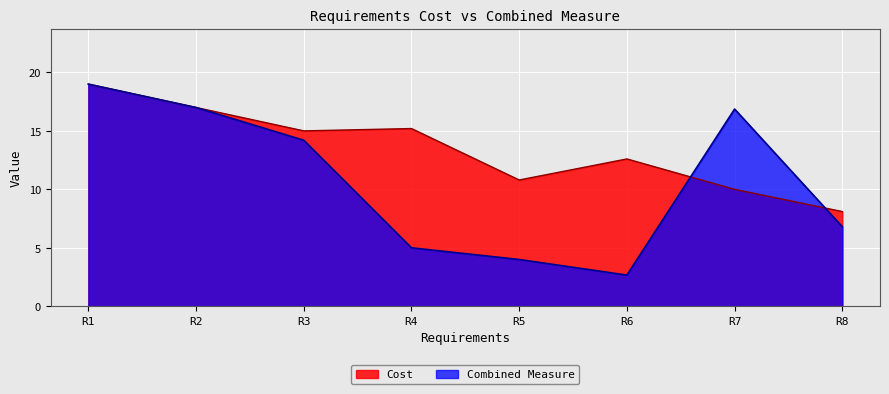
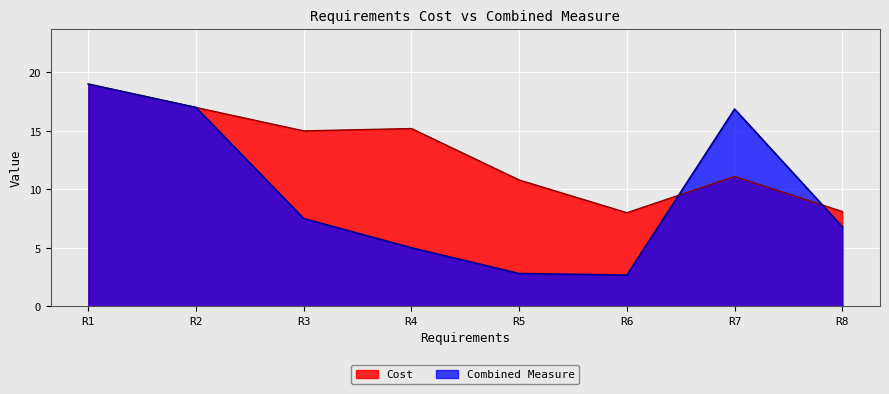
Combined Measure, R3: 14.2 -> 7.5
Combined Measure, R5: 4.0 -> 2.8
Cost, R6: 12.6 -> 8.0
Cost, R7: 10.0 -> 11.1
